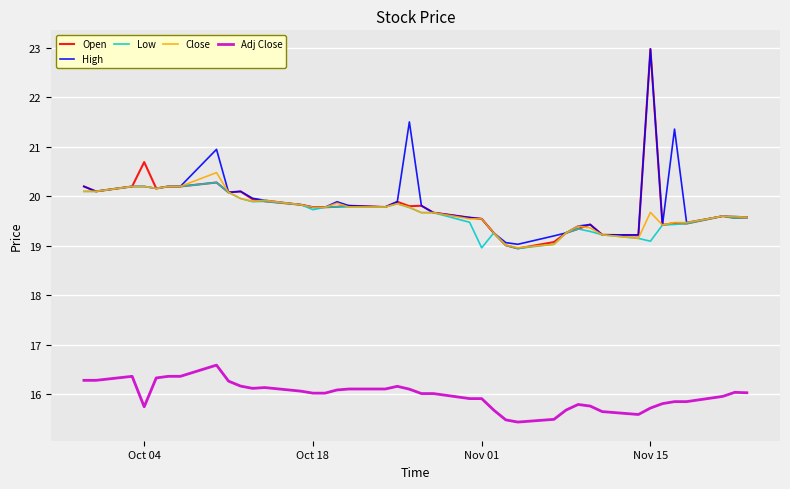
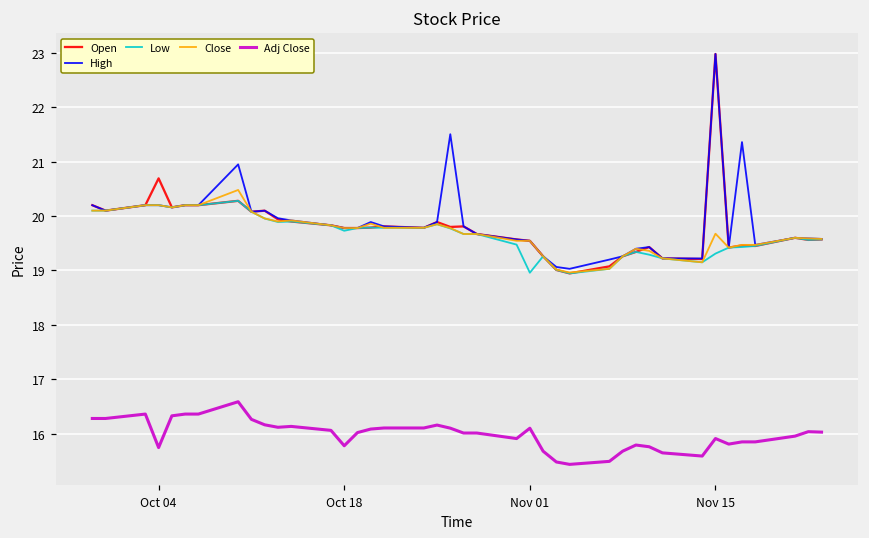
Adj Close, Oct 18: 16.0 -> 15.8
Adj Close, Nov 01: 15.9 -> 16.1
Low, Nov 15: 19.1 -> 19.3
Adj Close, Nov 15: 15.7 -> 15.9
